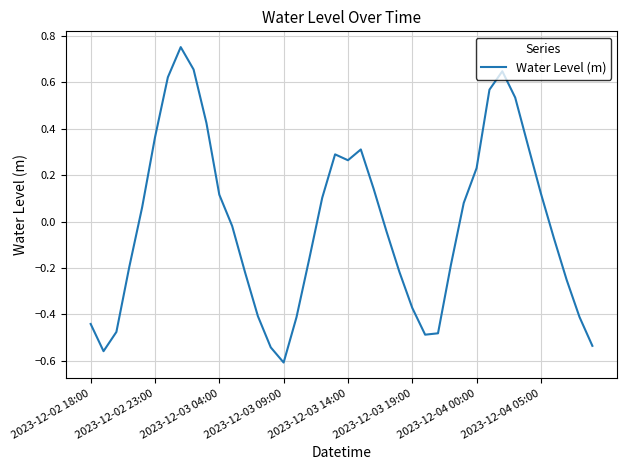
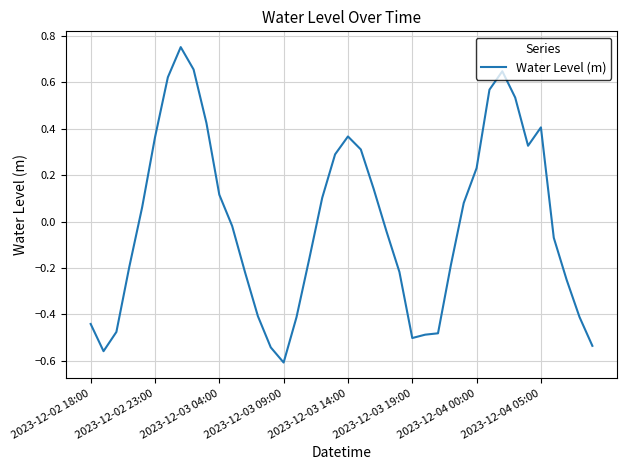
2023-12-03 14:00: 0.26 -> 0.37
2023-12-03 19:00: -0.37 -> -0.50
2023-12-04 05:00: 0.12 -> 0.41
